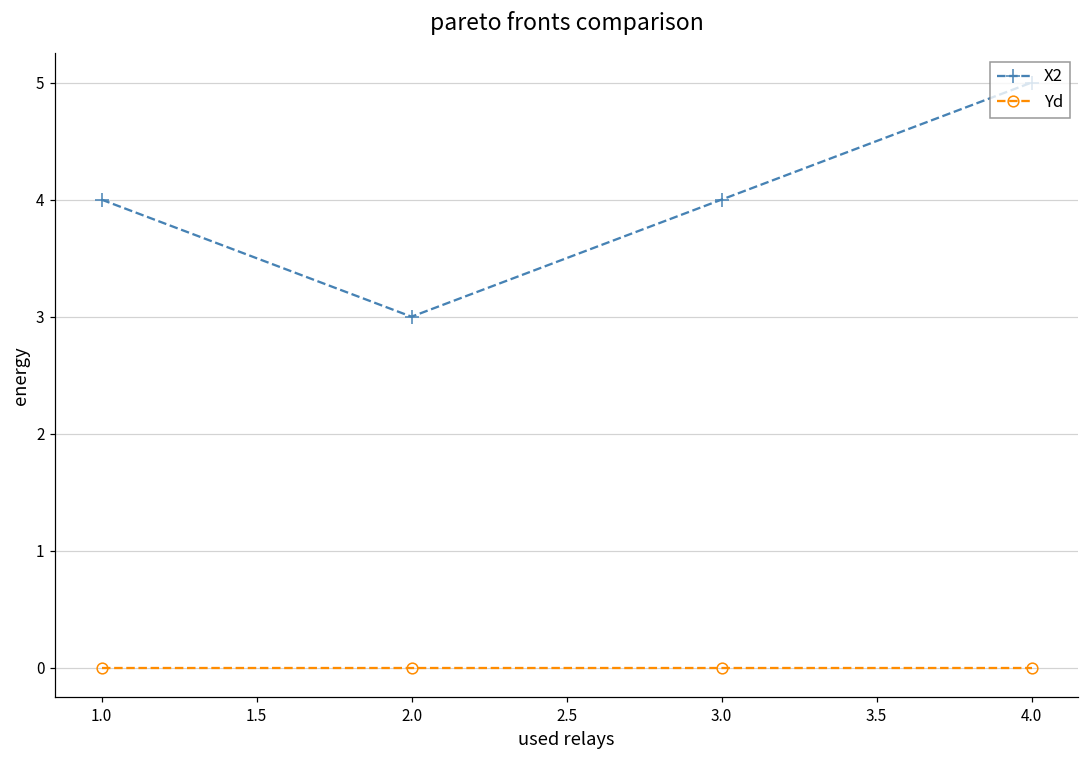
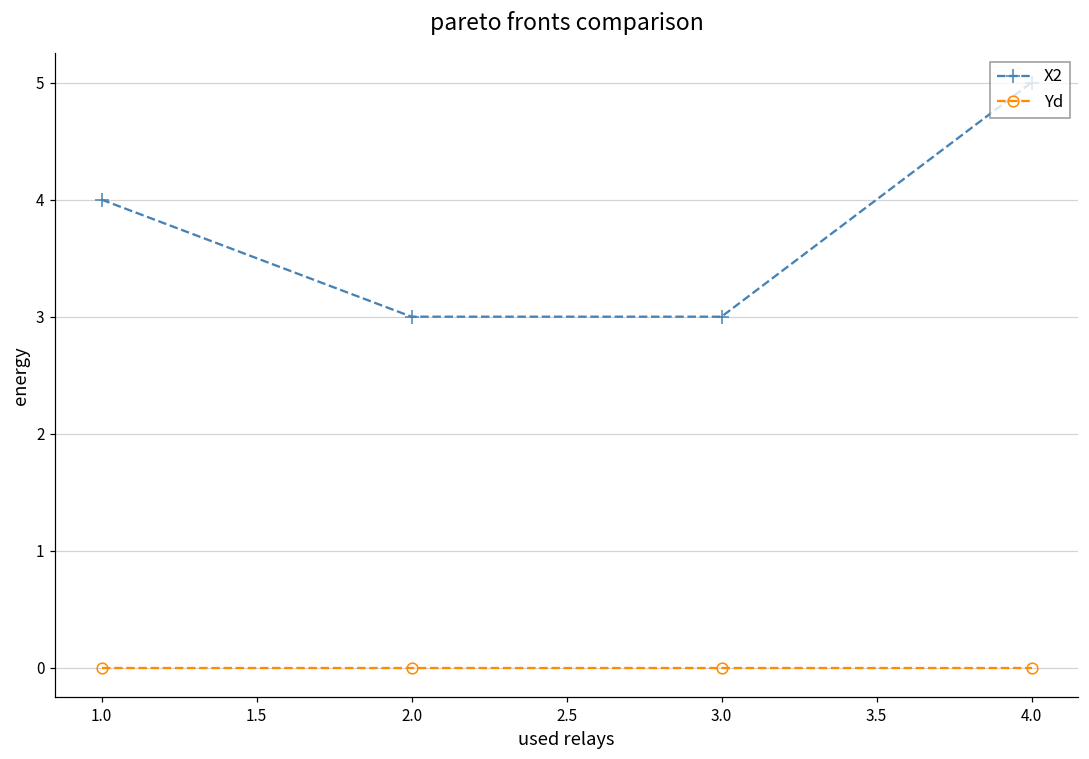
X2, 3.0: 4 -> 3
